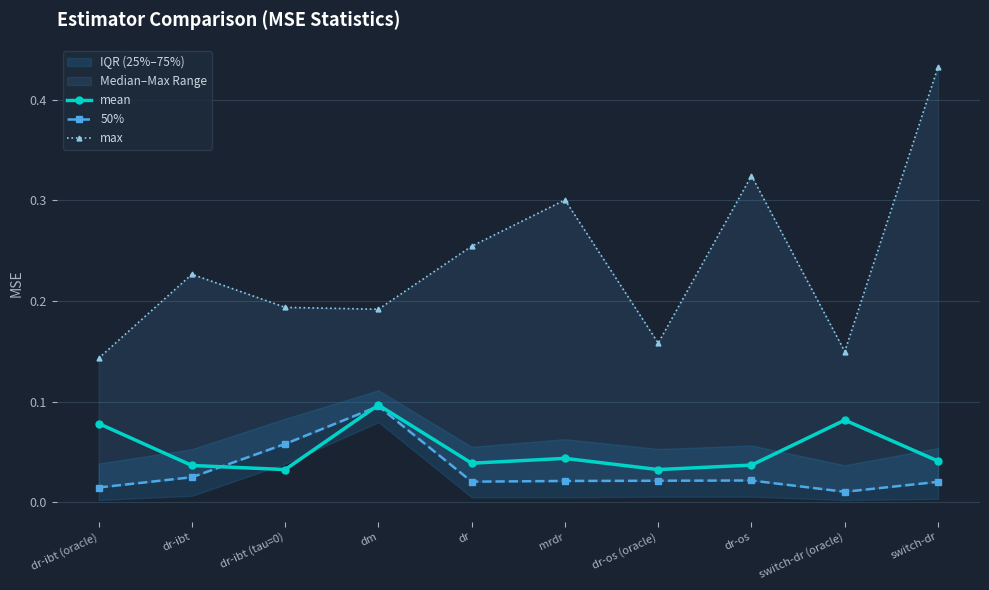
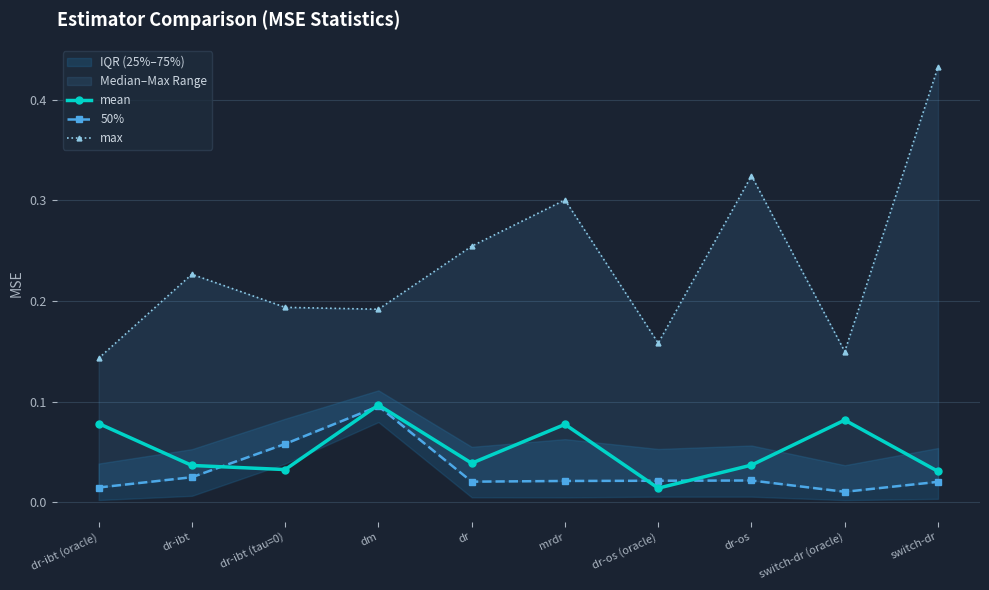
mean, mrdr: 0.044 -> 0.077
mean, dr-os (oracle): 0.032 -> 0.014
mean, switch-dr: 0.041 -> 0.031
